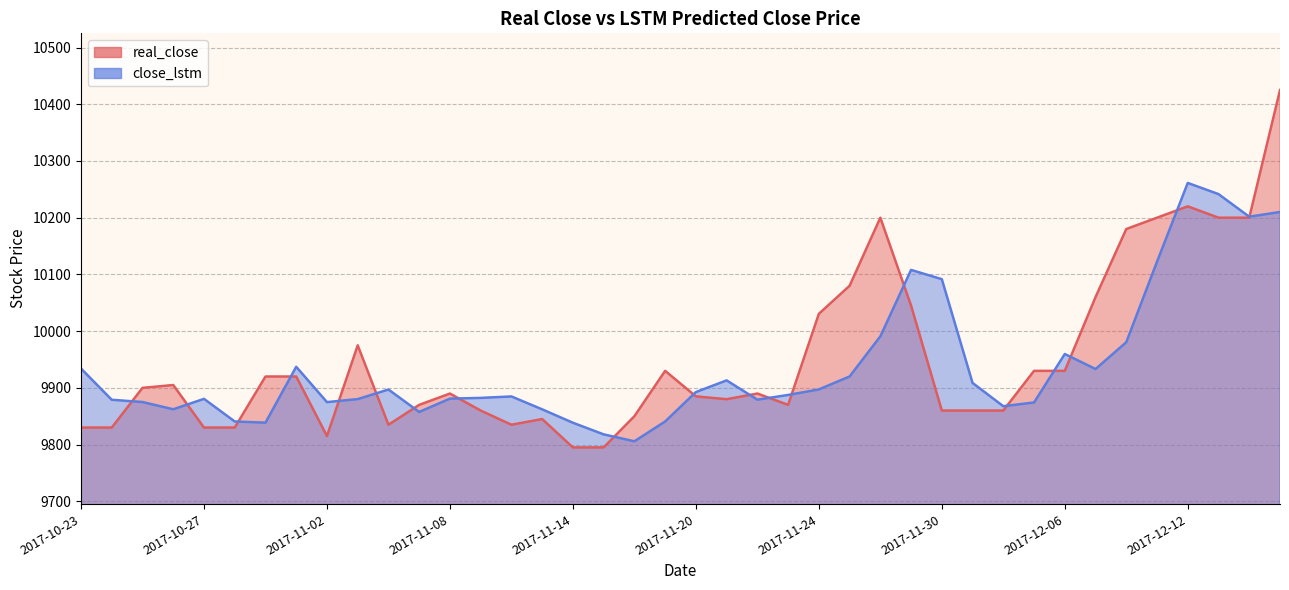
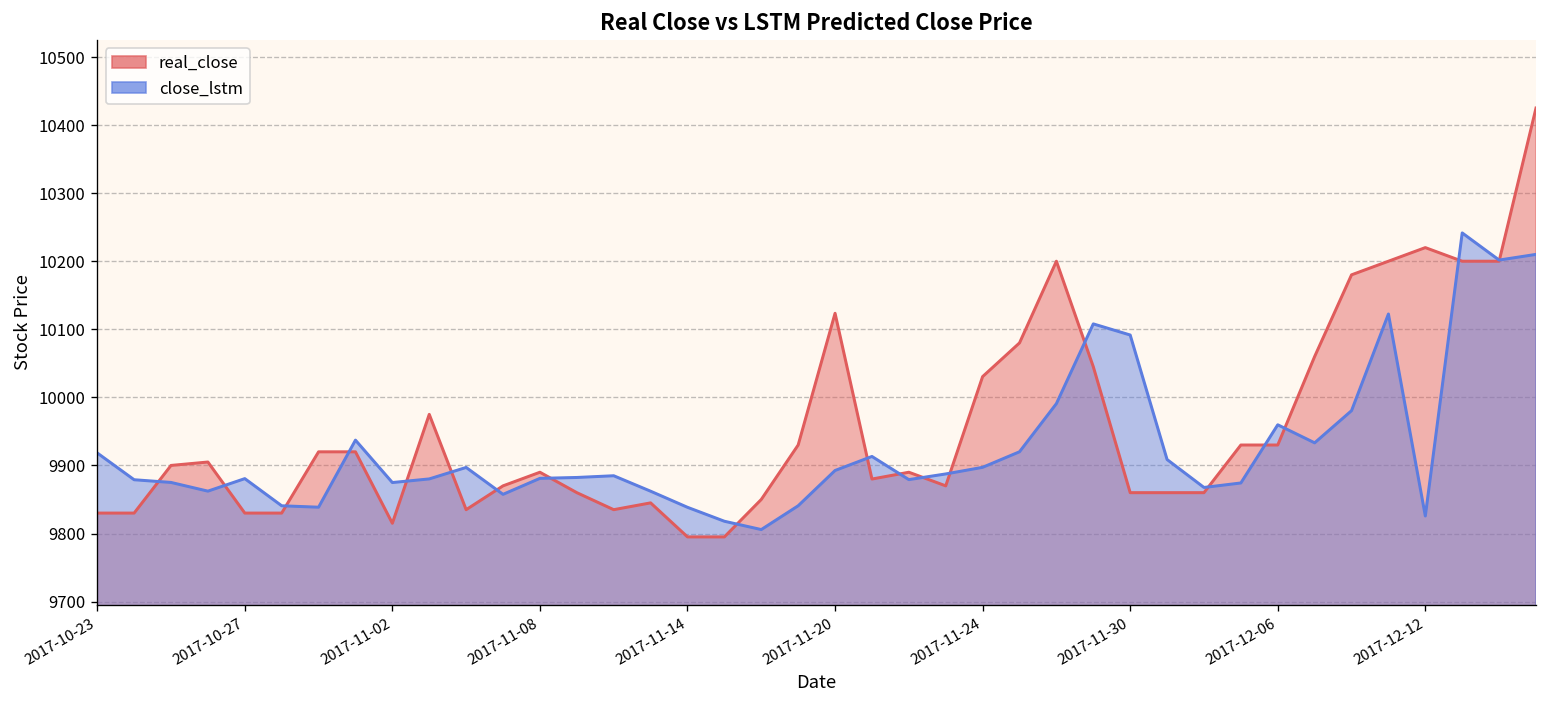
close_lstm, 2017-10-23: 9930 -> 9920
real_close, 2017-11-20: 9890 -> 10120
close_lstm, 2017-12-12: 10260 -> 9830
